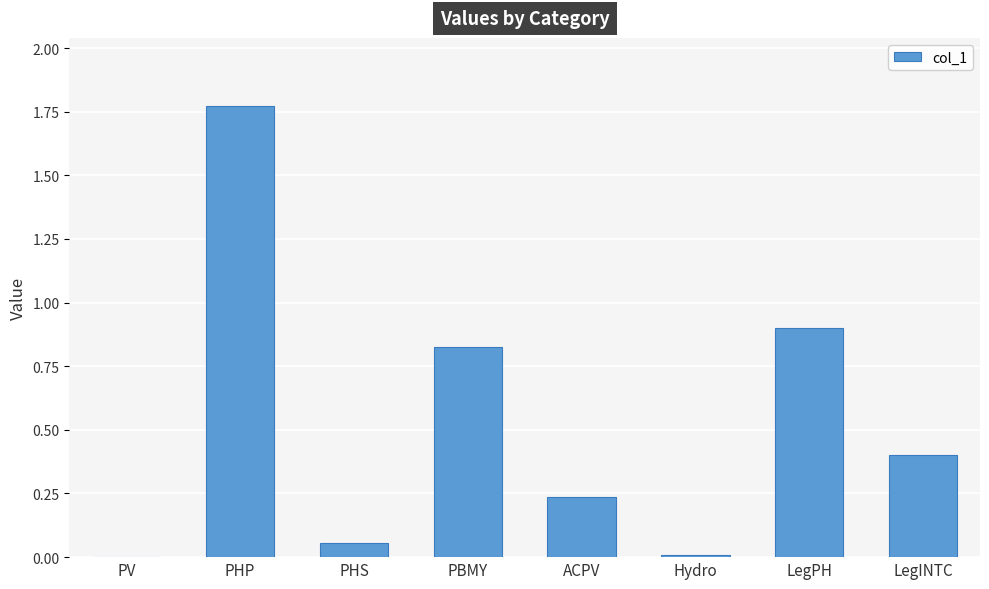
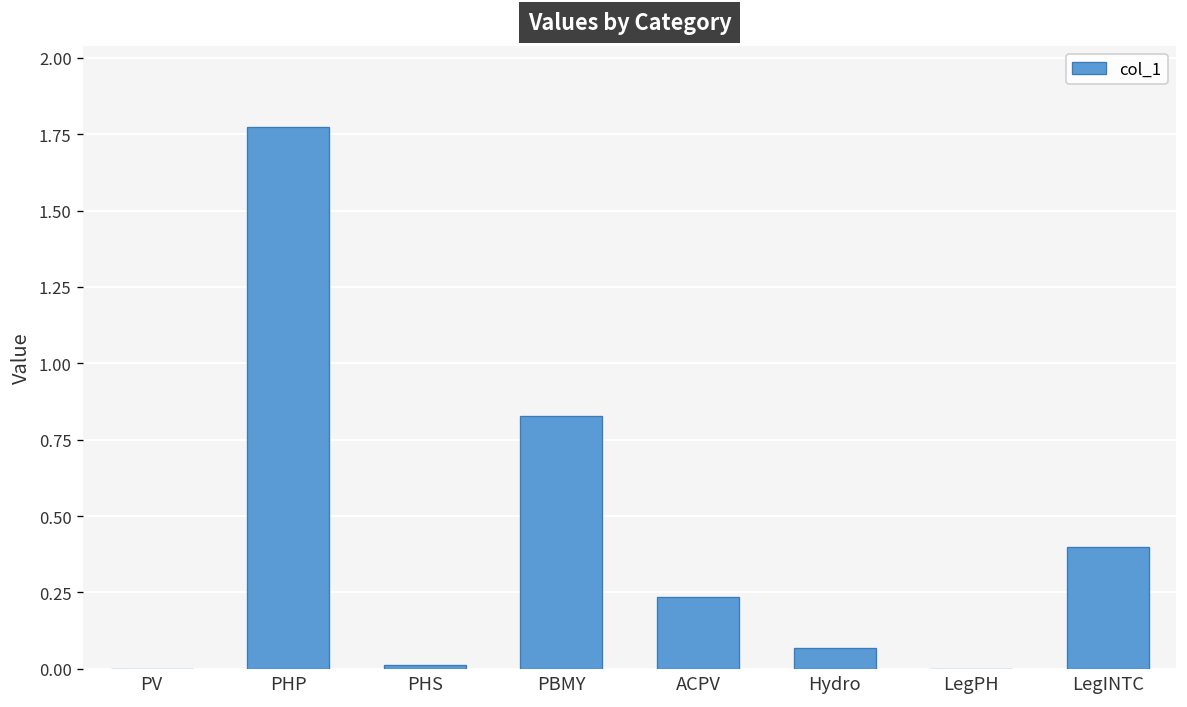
PHS: 0.06 -> 0.01
Hydro: 0.01 -> 0.07
LegPH: 0.9 -> 0.0
